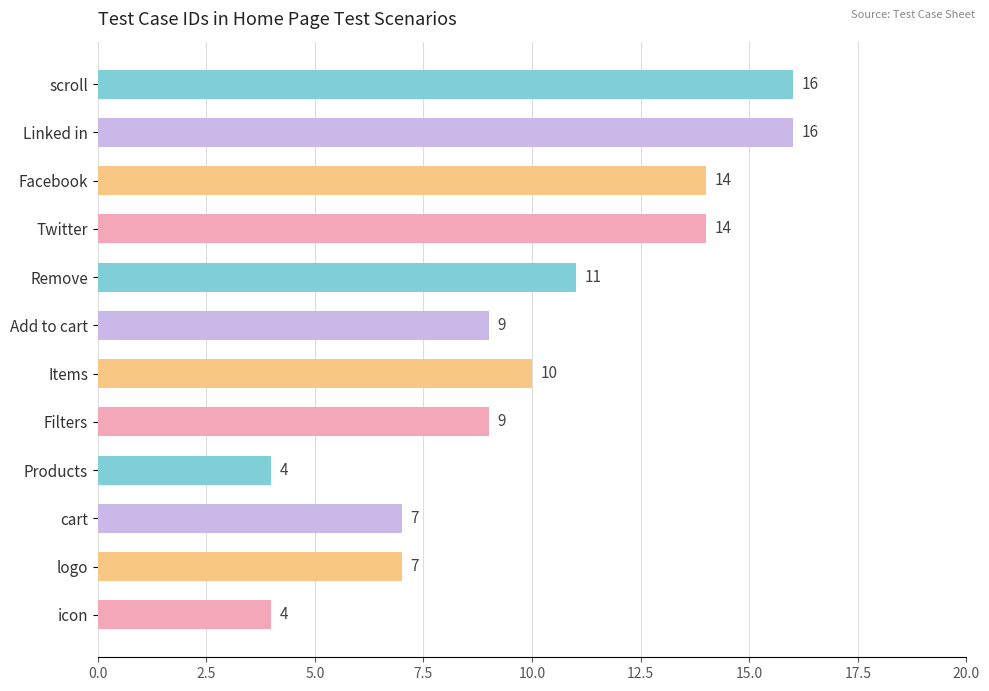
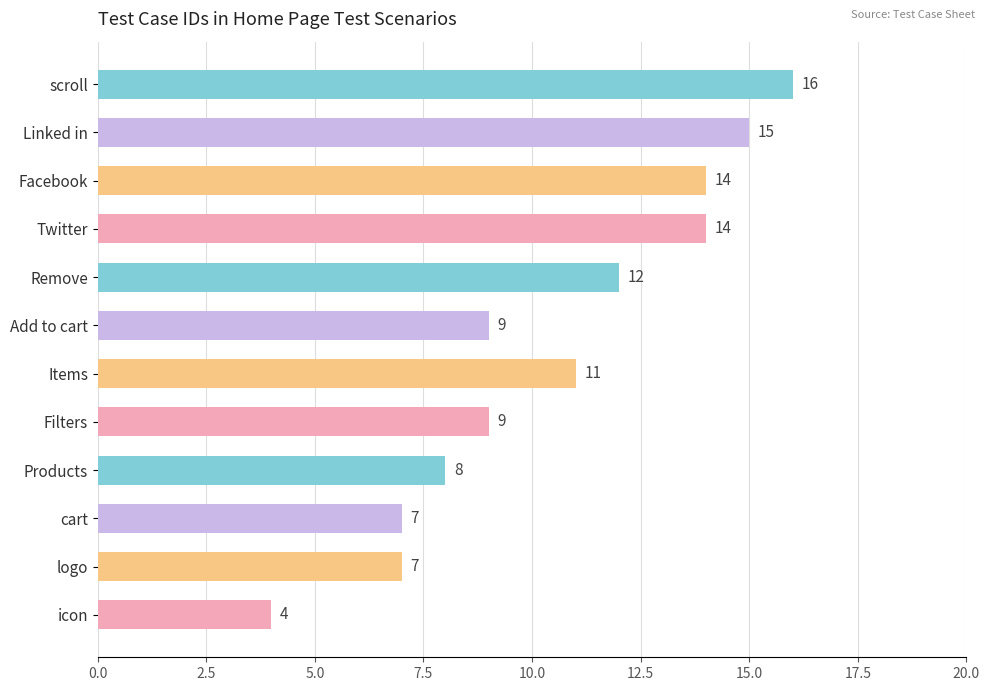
Linked in: 16 -> 15
Remove: 11 -> 12
Items: 10 -> 11
Products: 4 -> 8
